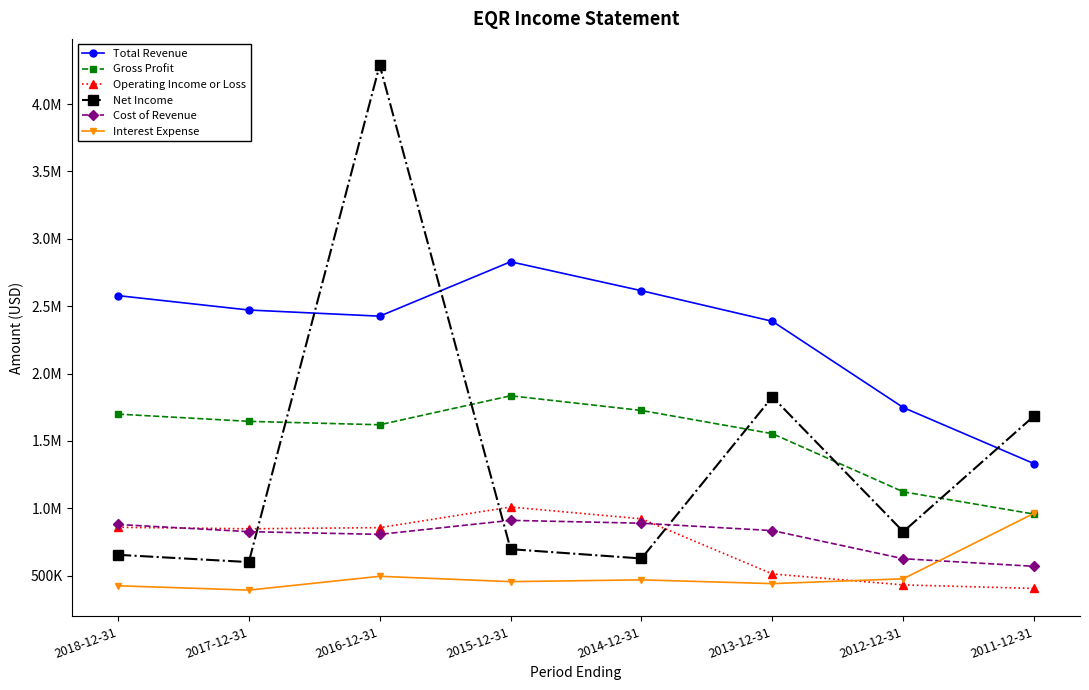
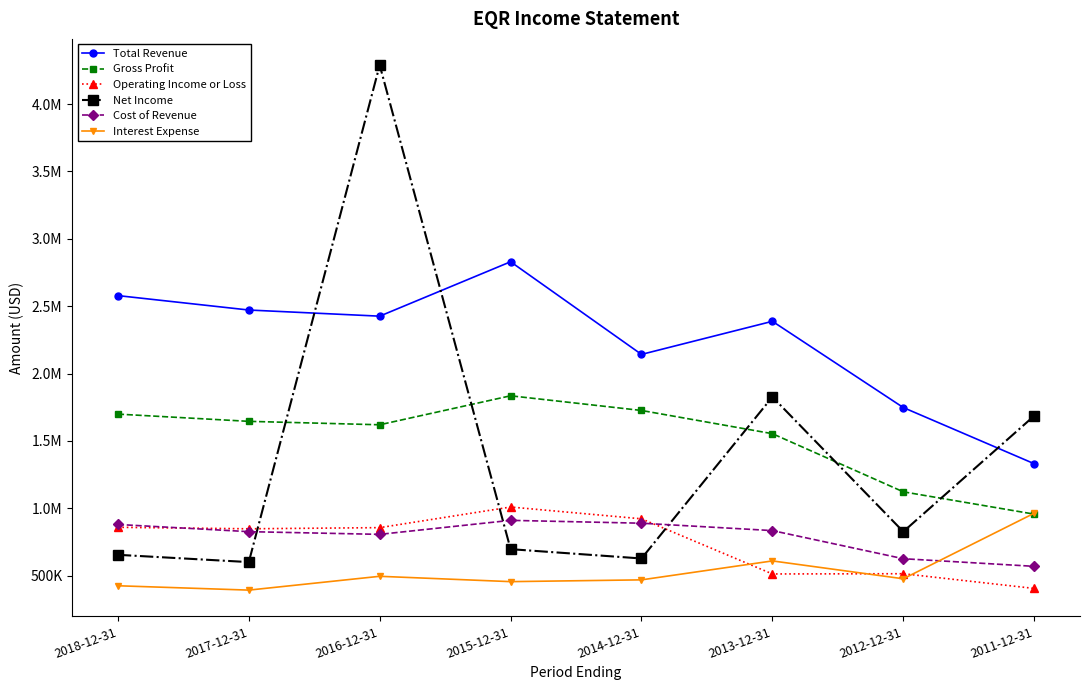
Total Revenue, 2014-12-31: 2610000 -> 2140000
Interest Expense, 2013-12-31: 440000 -> 610000
Operating Income or Loss, 2012-12-31: 430000 -> 510000
